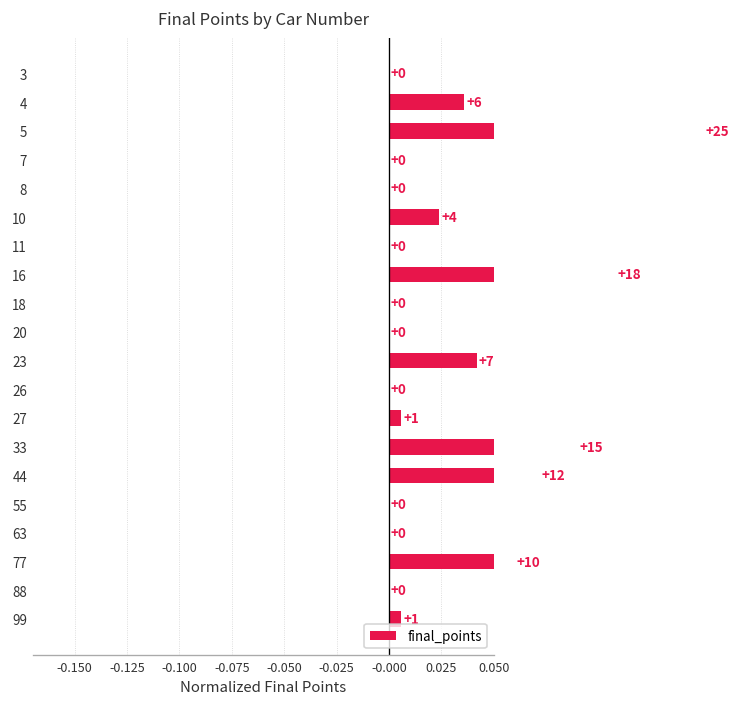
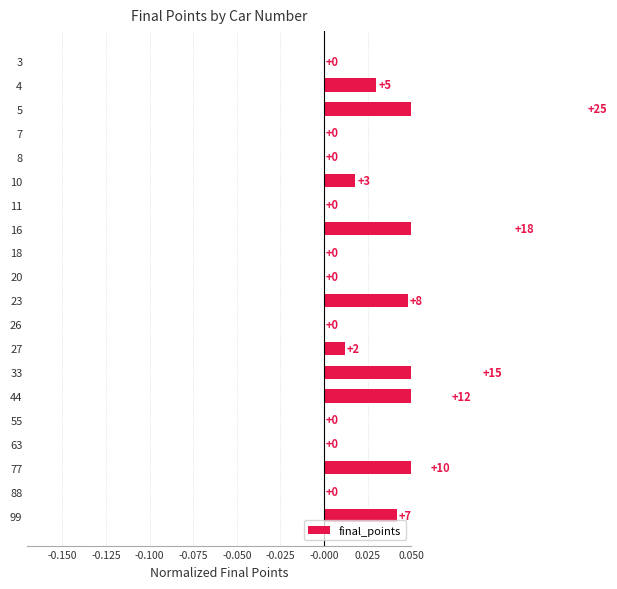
4: +6 -> +5
10: +4 -> +3
23: +7 -> +8
27: +1 -> +2
99: 0.006 -> 0.042
